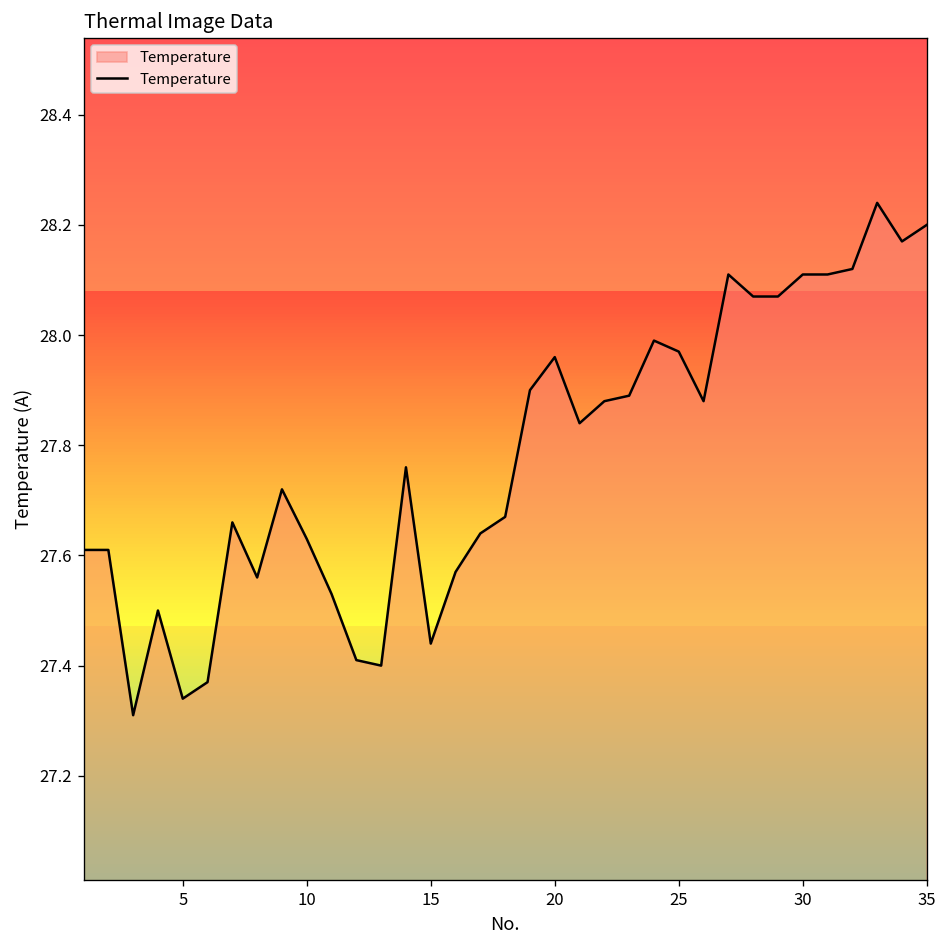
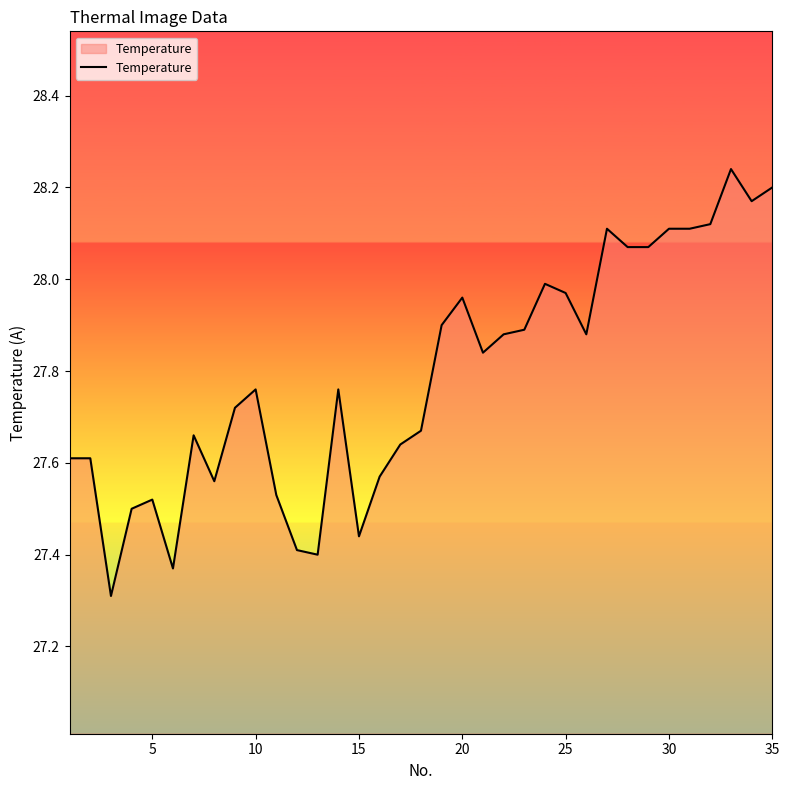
5: 27.34 -> 27.52
10: 27.63 -> 27.76
